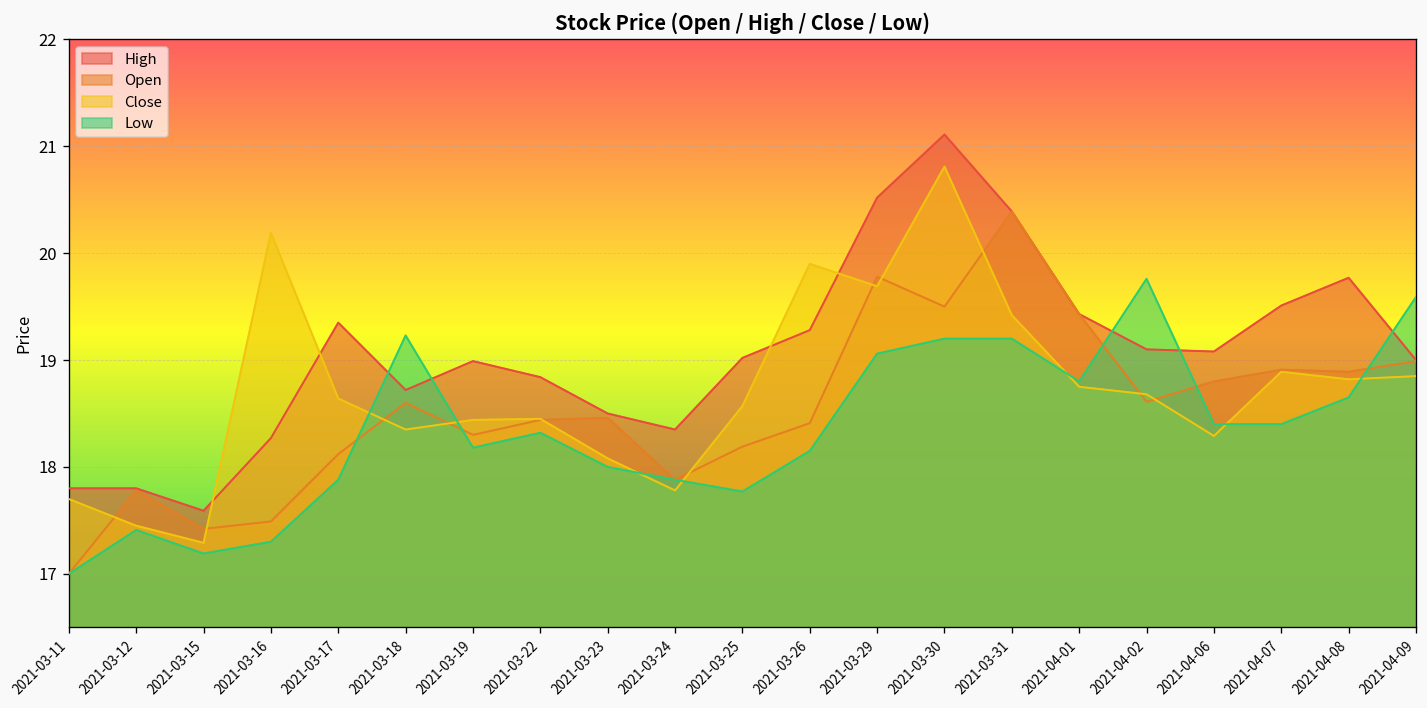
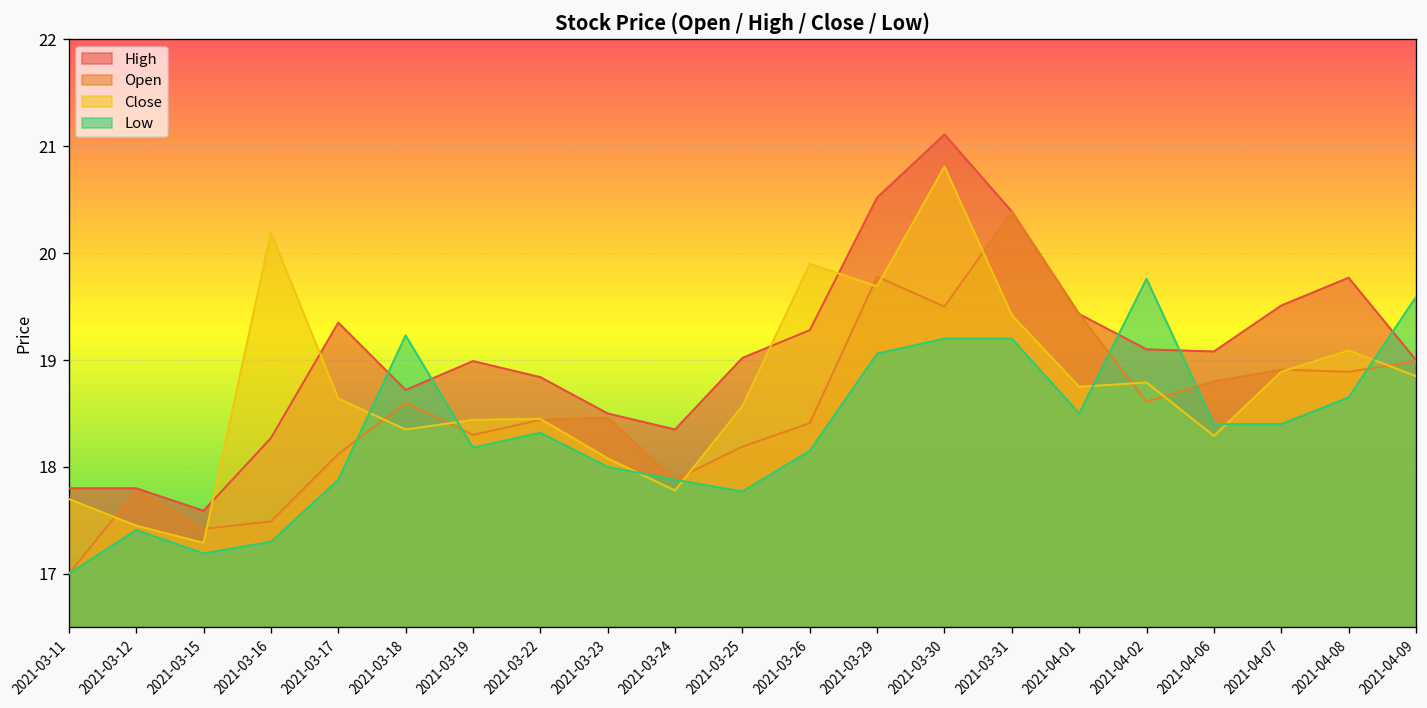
Low, 2021-04-01: 18.8 -> 18.5
Close, 2021-04-02: 18.7 -> 18.8
Close, 2021-04-08: 18.8 -> 19.1
